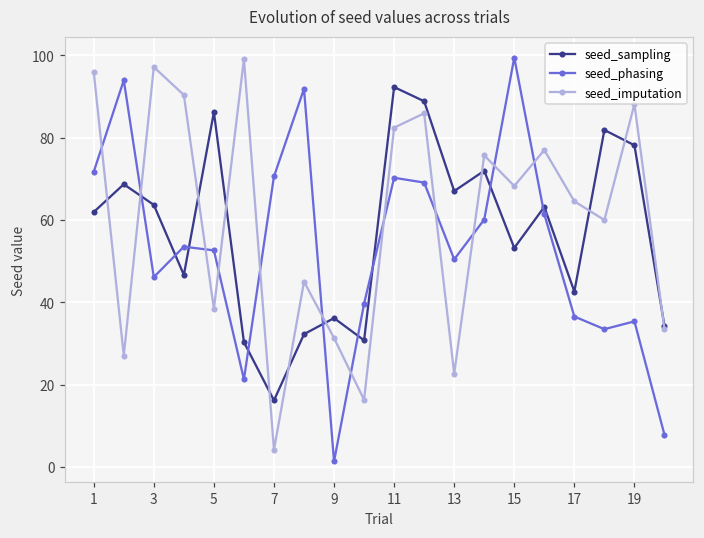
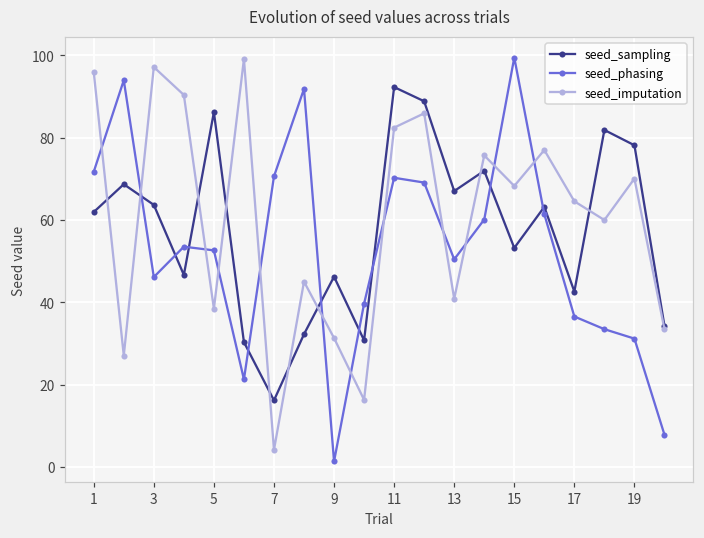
seed_sampling, 9: 36 -> 46
seed_imputation, 13: 23 -> 41
seed_phasing, 19: 35 -> 31
seed_imputation, 19: 88 -> 70
